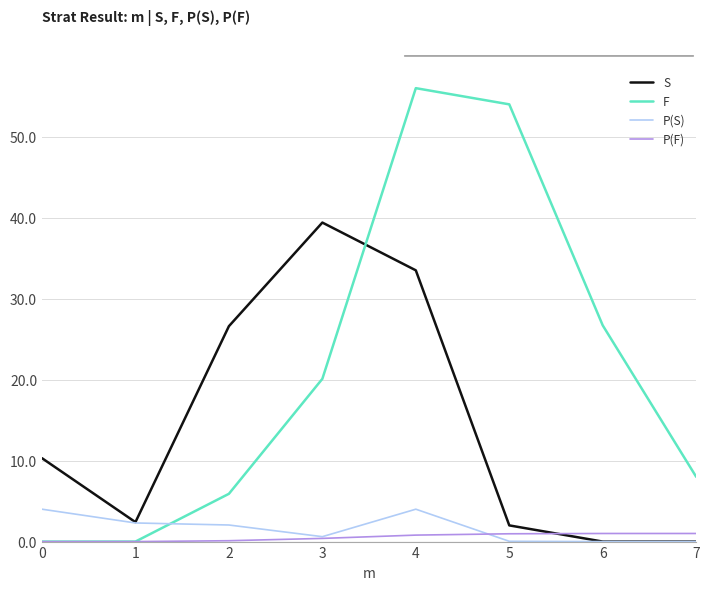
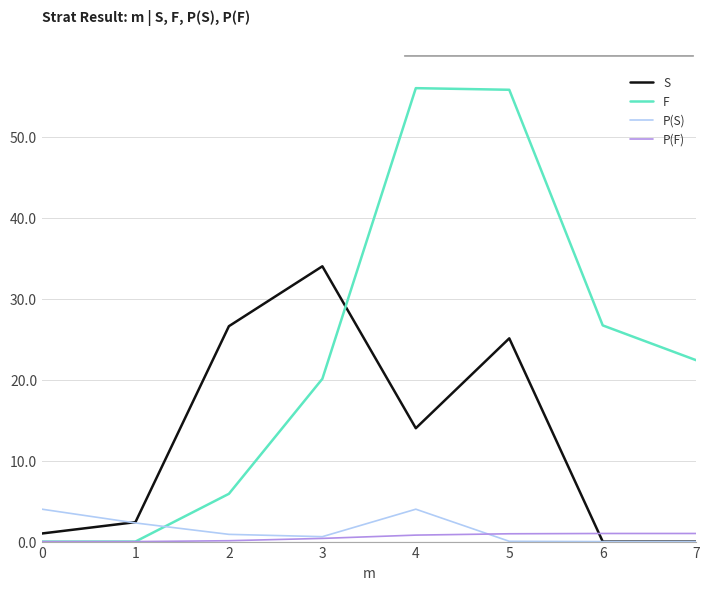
S, 0: 10 -> 1
P(S), 2: 2 -> 1
S, 3: 39 -> 34
S, 4: 34 -> 14
S, 5: 2 -> 25
F, 5: 54 -> 56
F, 7: 8 -> 22
